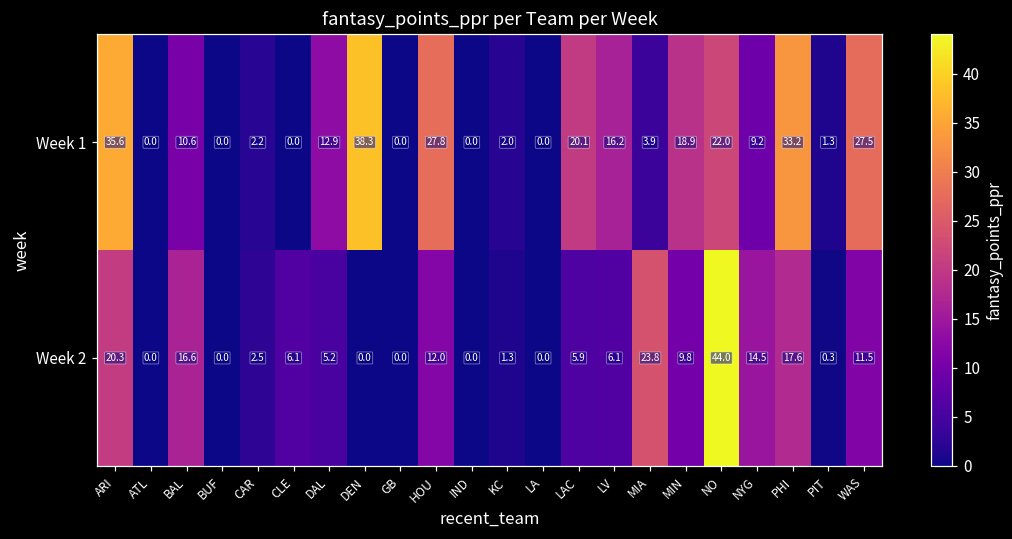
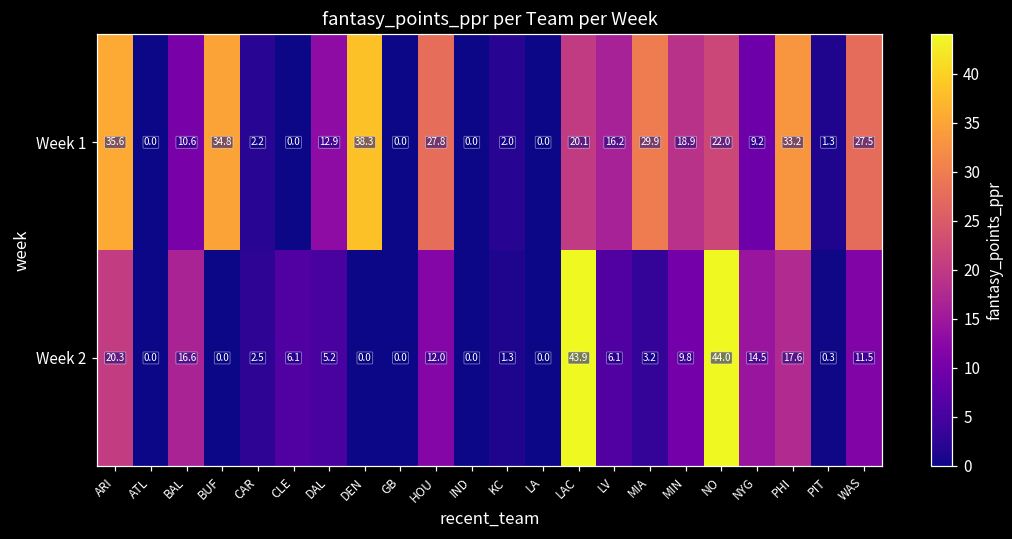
Week 1, BUF: 0.0 -> 34.8
Week 1, MIA: 3.9 -> 29.9
Week 2, LAC: 5.9 -> 43.9
Week 2, MIA: 23.8 -> 3.2
